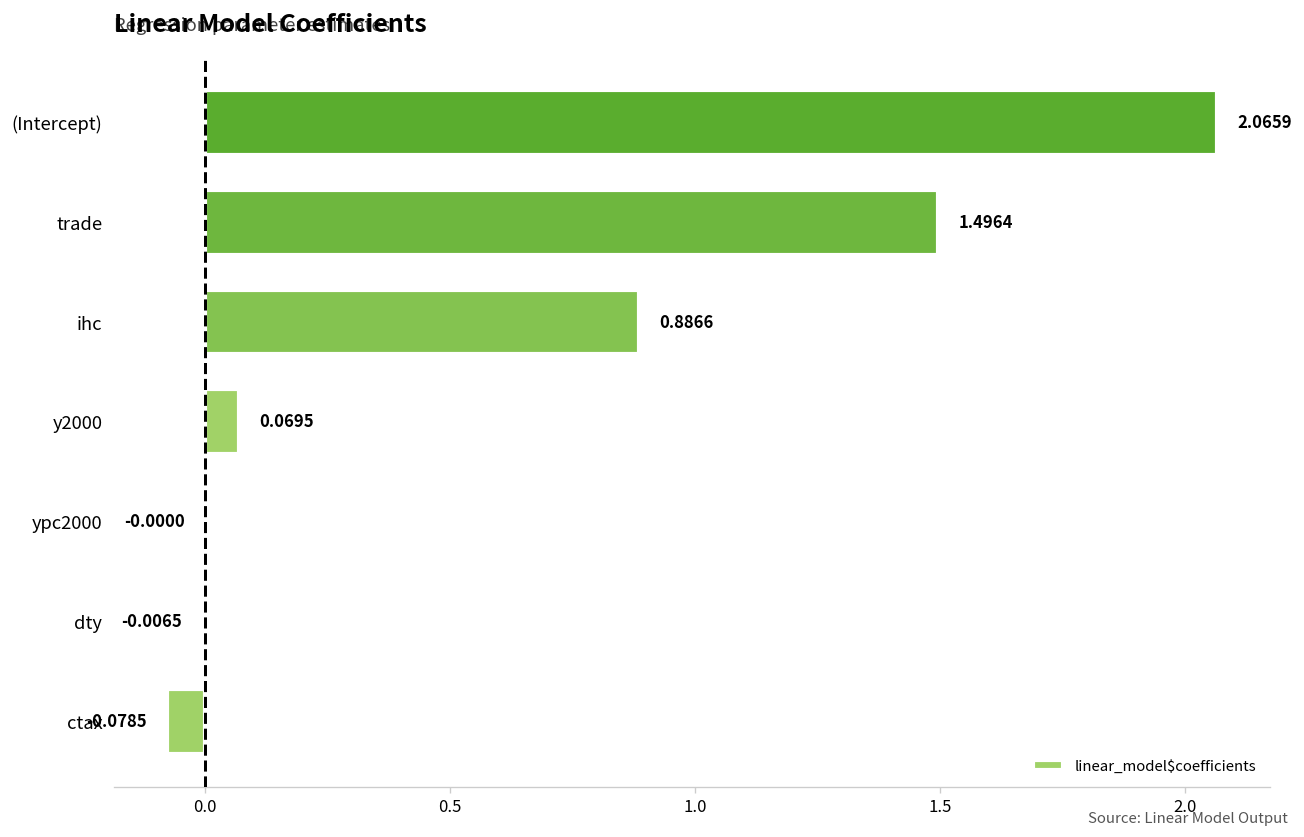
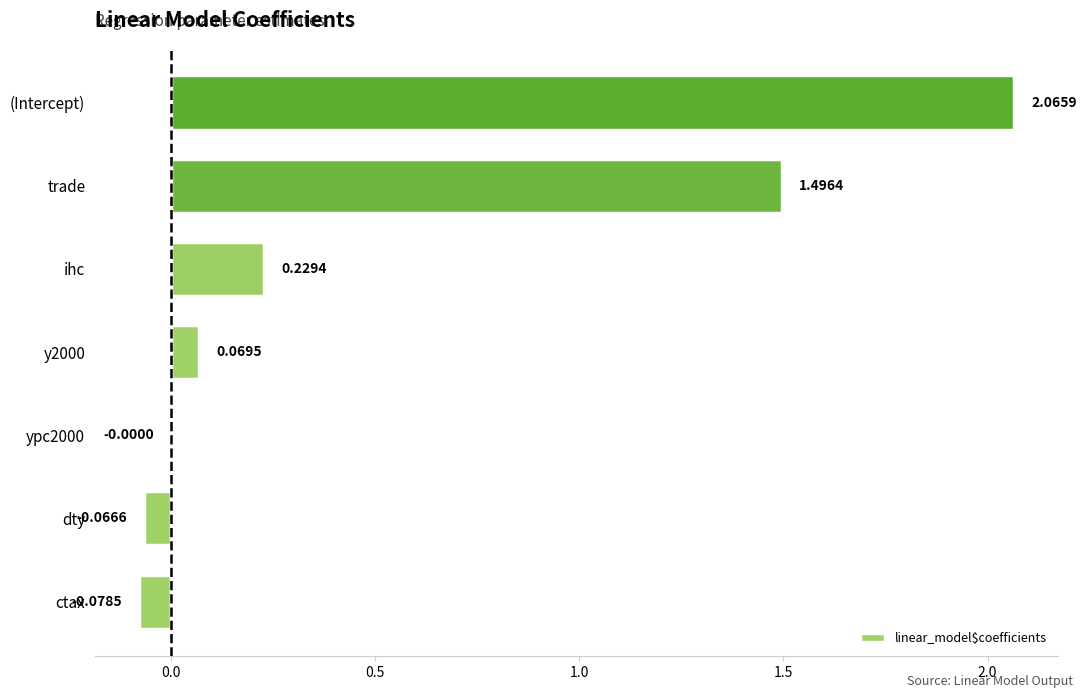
ihc: 0.8866 -> 0.2294
dty: -0.0065 -> -0.0666
